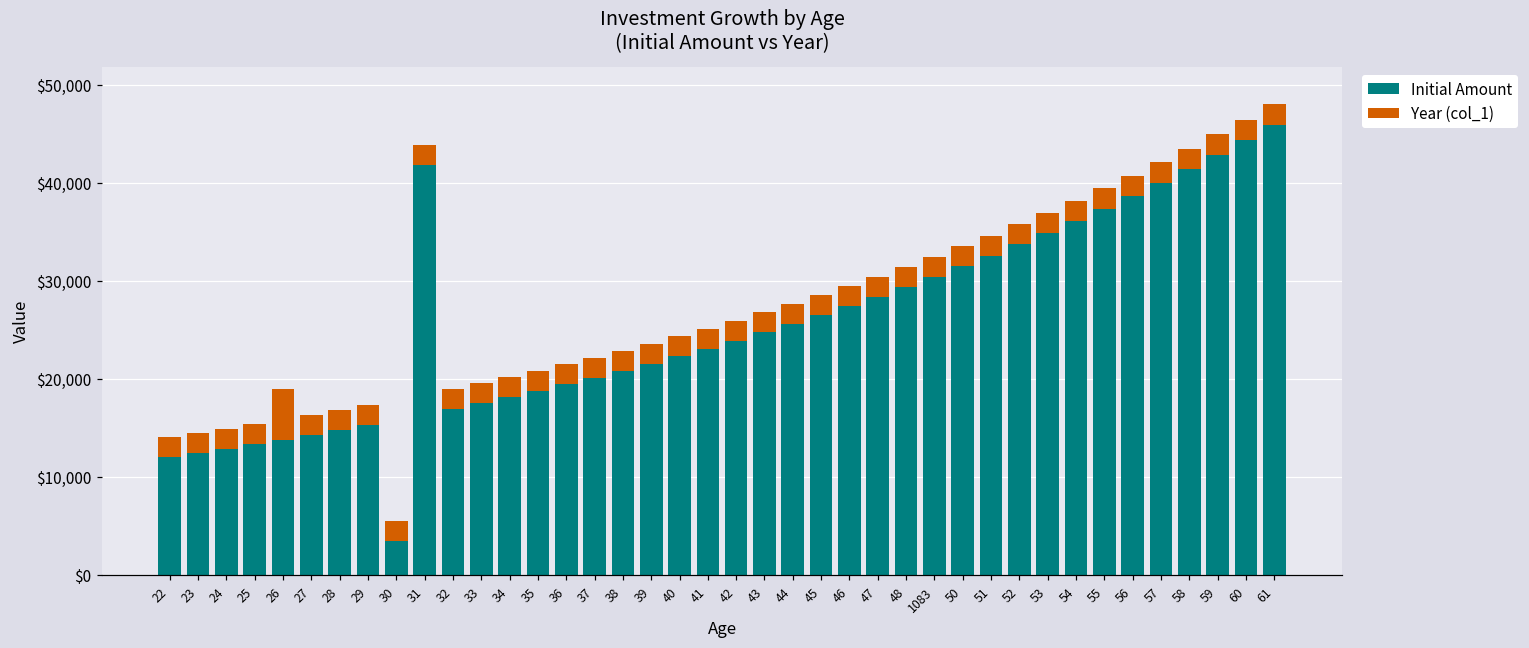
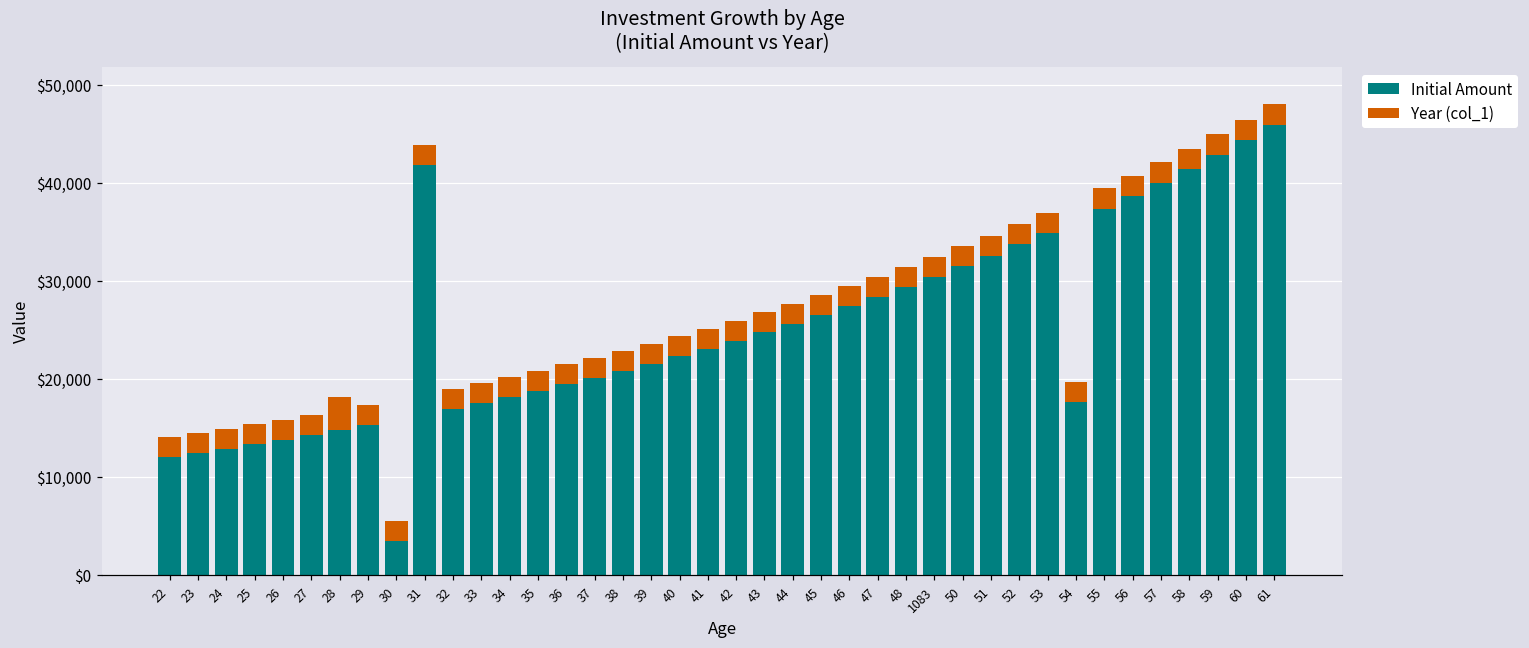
Year (col_1), 26: $5,000 -> $2,000
Year (col_1), 28: $2,000 -> $3,000
Initial Amount, 54: $36,000 -> $18,000
